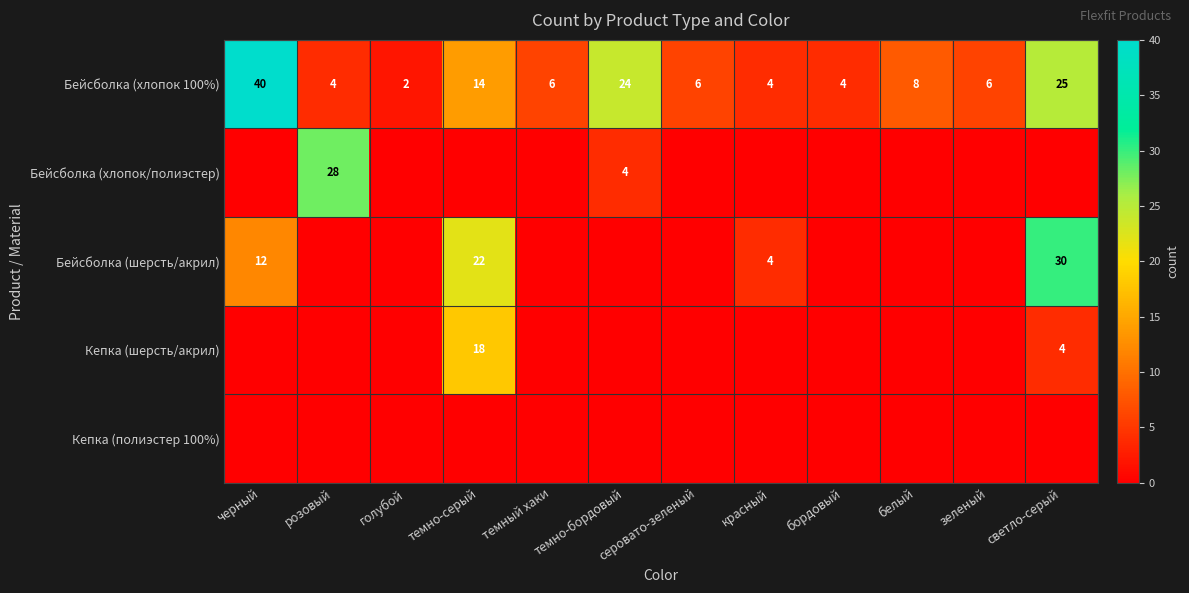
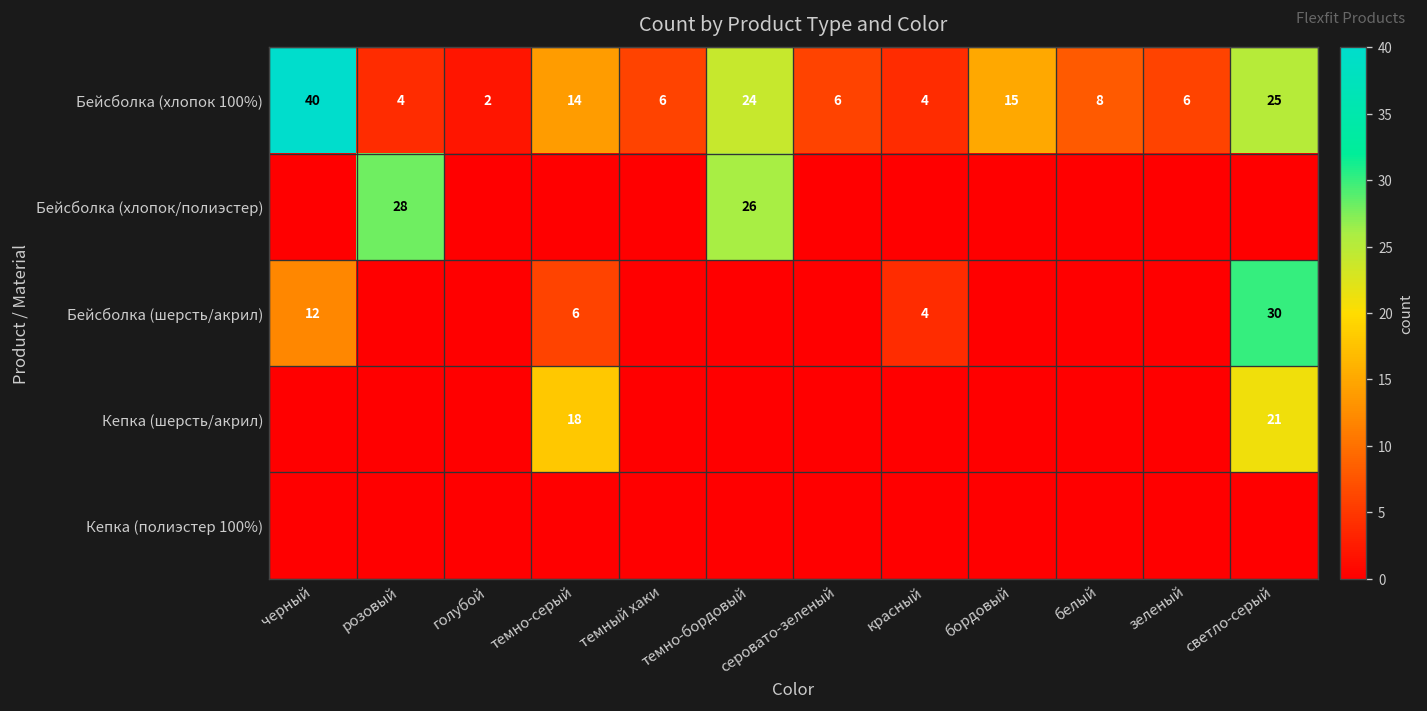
Бейсболка (хлопок 100%), бордовый: 4 -> 15
Бейсболка (хлопок/полиэстер), темно-бордовый: 4 -> 26
Бейсболка (шерсть/акрил), темно-серый: 22 -> 6
Кепка (шерсть/акрил), светло-серый: 4 -> 21
